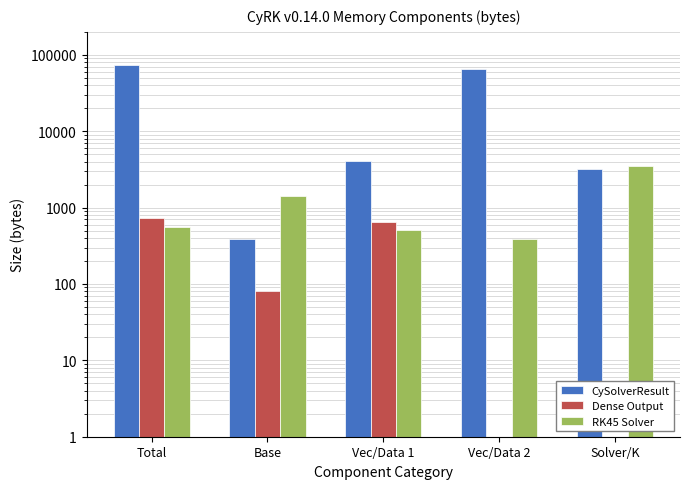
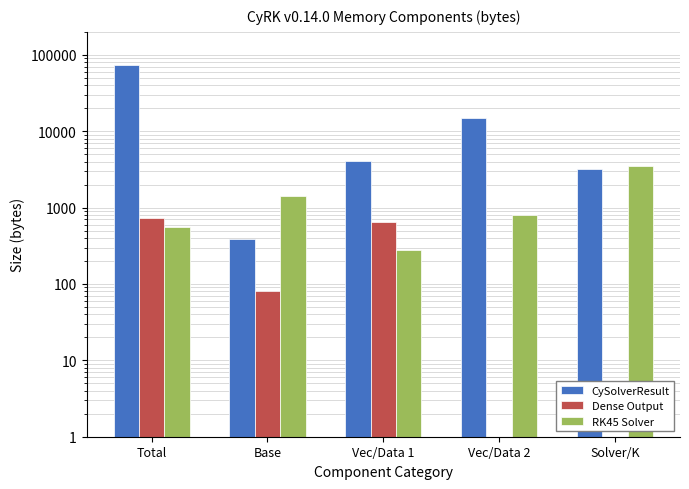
RK45 Solver, Vec/Data 1: 500 -> 280
CySolverResult, Vec/Data 2: 70000 -> 15000
RK45 Solver, Vec/Data 2: 400 -> 800
